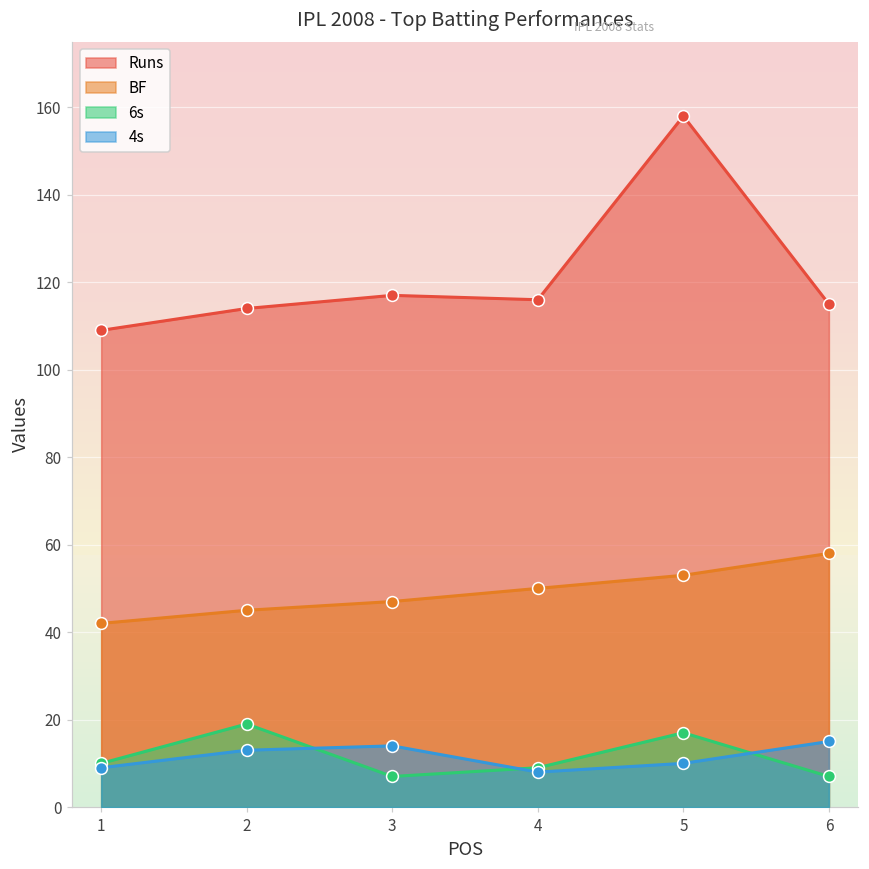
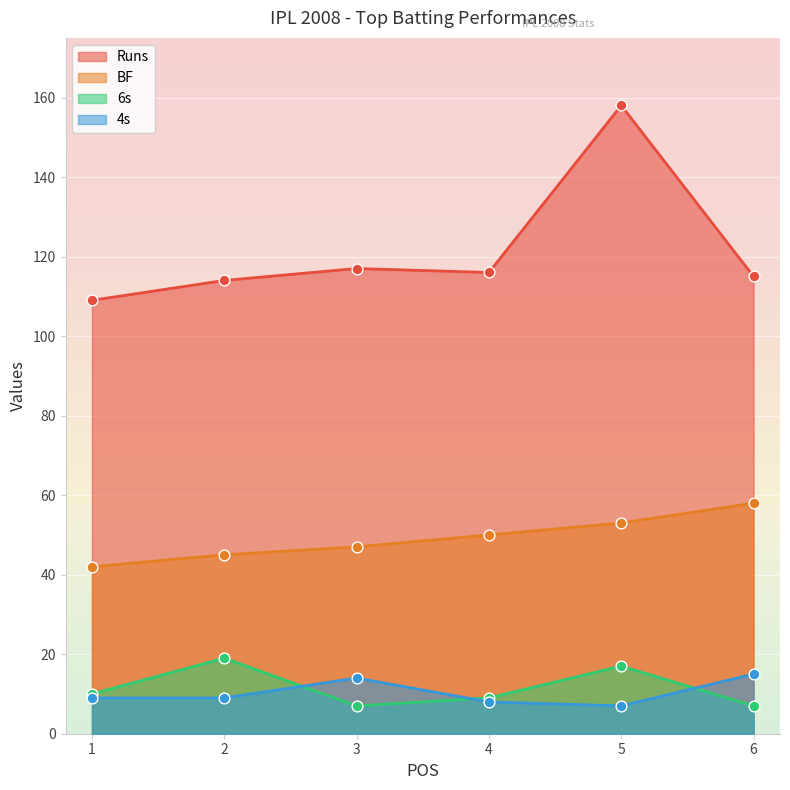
4s, 2: 13 -> 9
4s, 5: 10 -> 7
